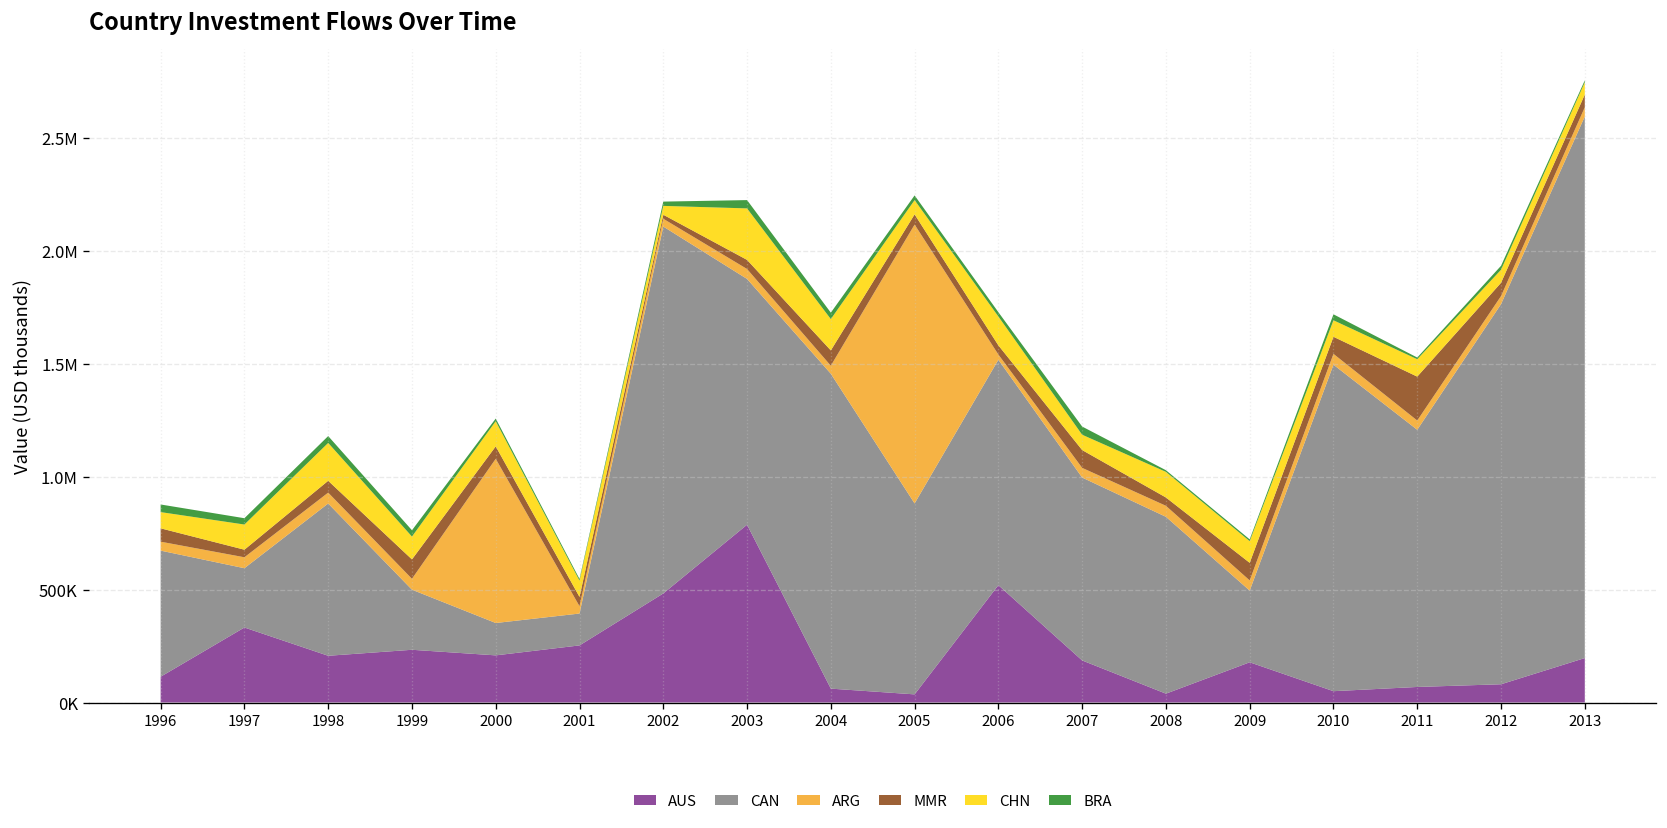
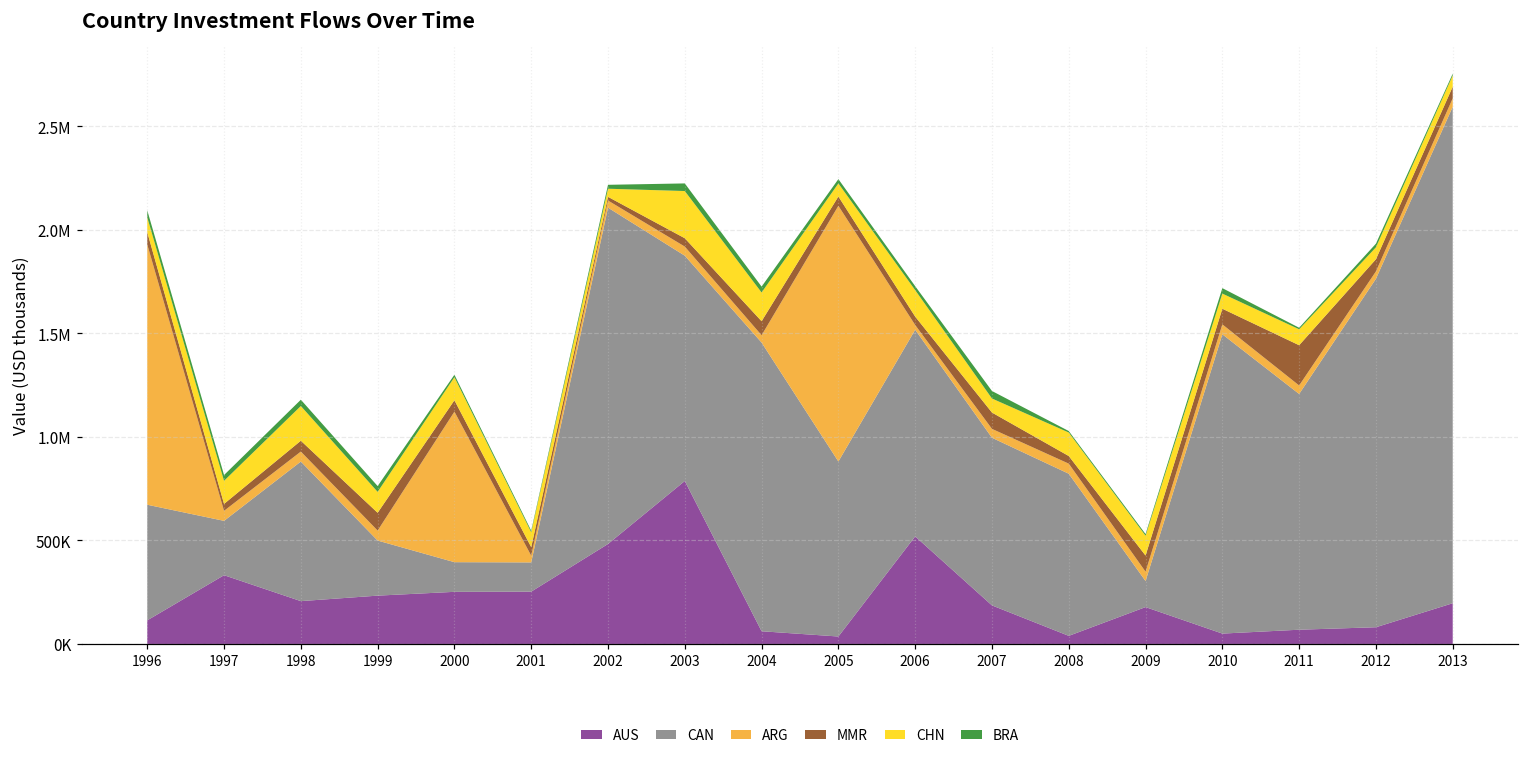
ARG, 1996: 40000 -> 1260000
AUS, 2000: 210000 -> 250000
CAN, 2009: 320000 -> 130000
